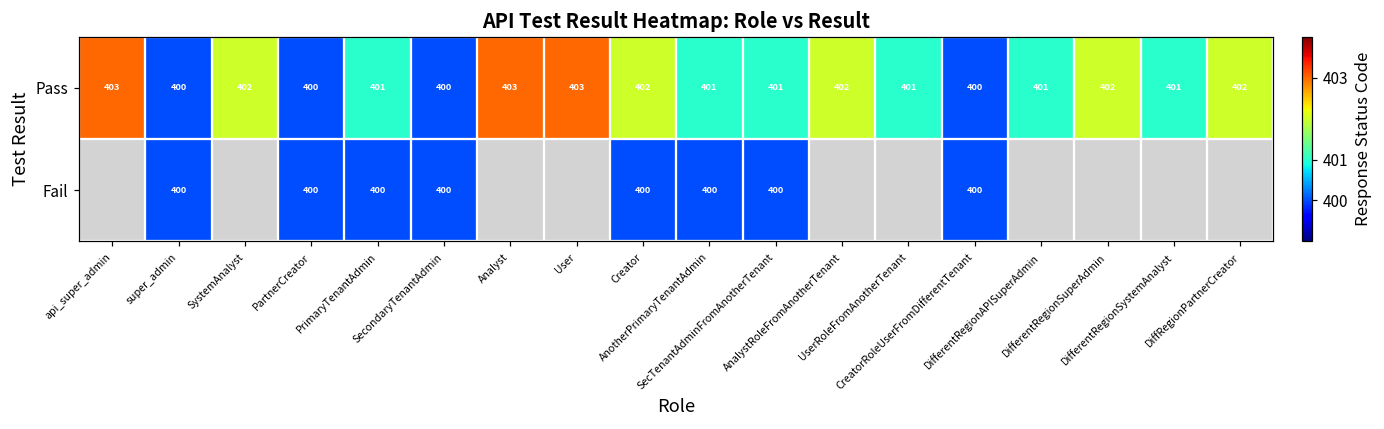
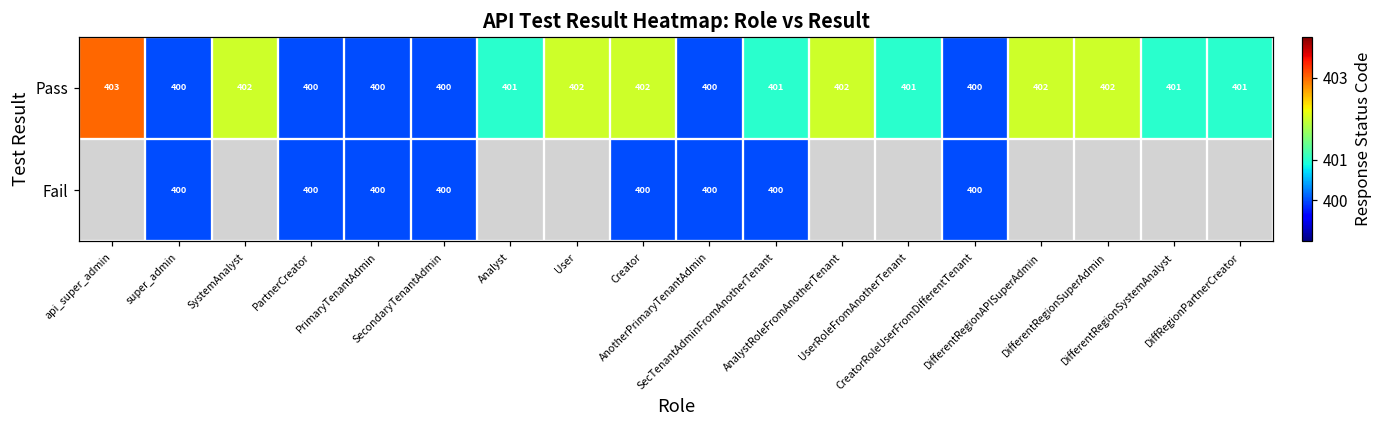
Pass, PrimaryTenantAdmin: 401 -> 400
Pass, Analyst: 403 -> 401
Pass, User: 403 -> 402
Pass, AnotherPrimaryTenantAdmin: 401 -> 400
Pass, DifferentRegionAPISuperAdmin: 401 -> 402
Pass, DiffRegionPartnerCreator: 402 -> 401
